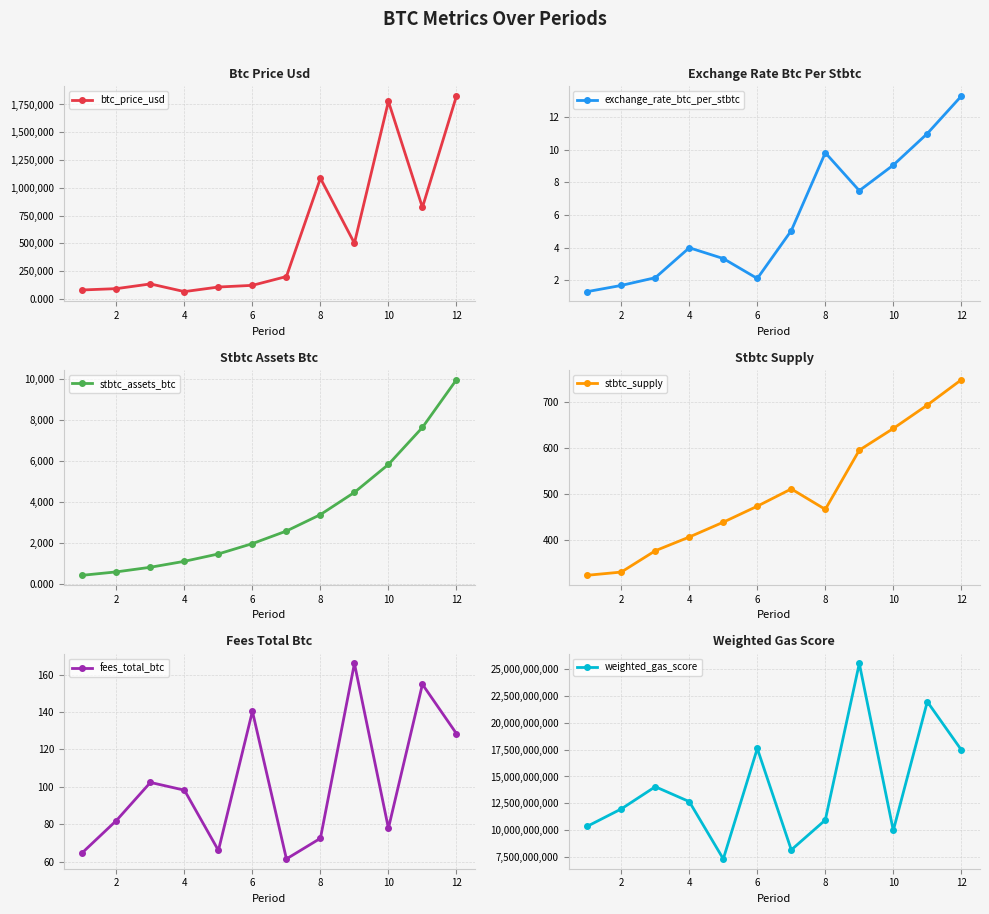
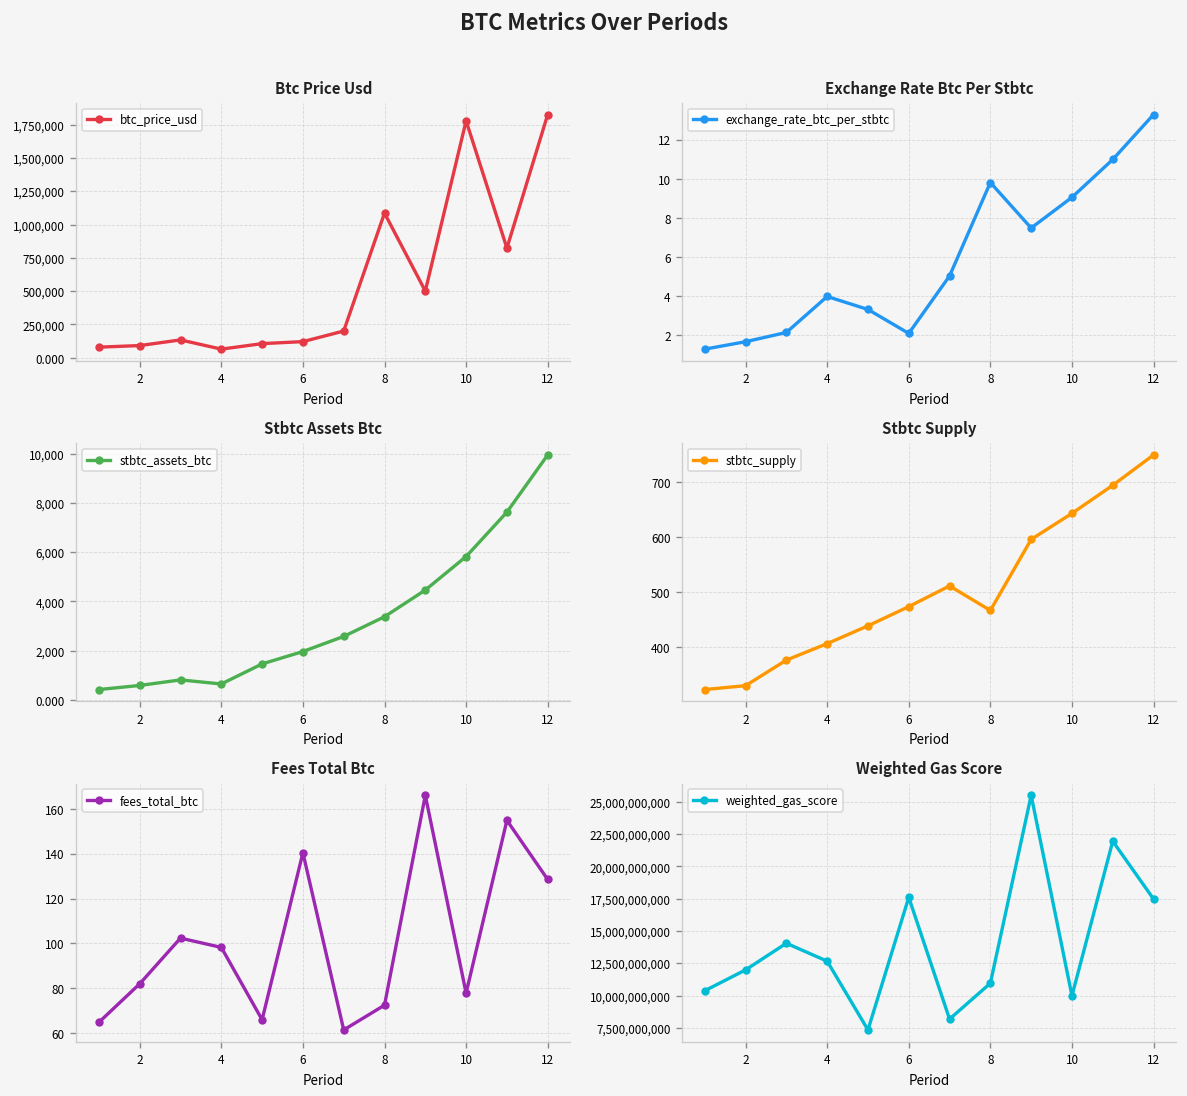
Stbtc Assets Btc, 4: 1,100 -> 600
